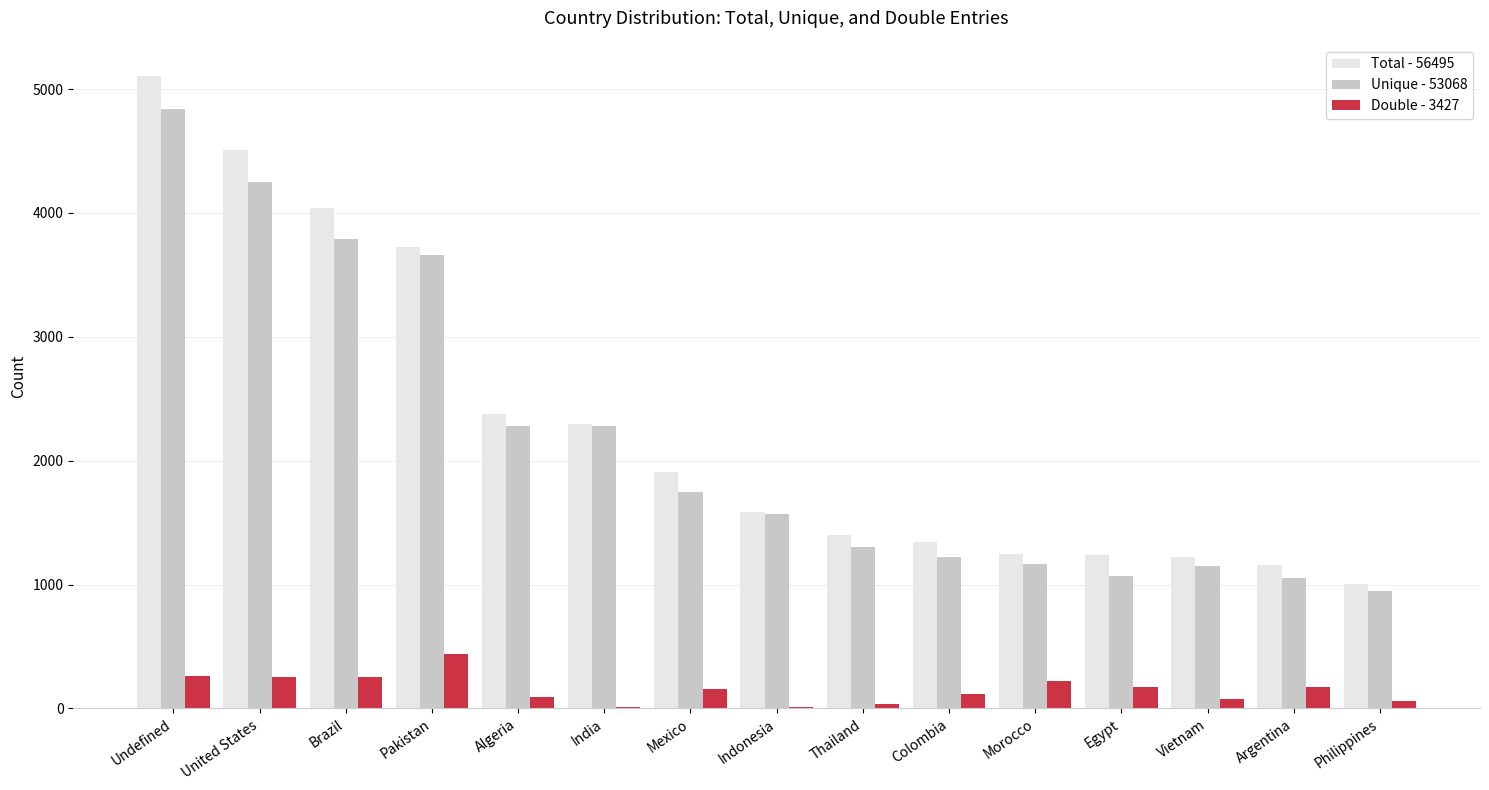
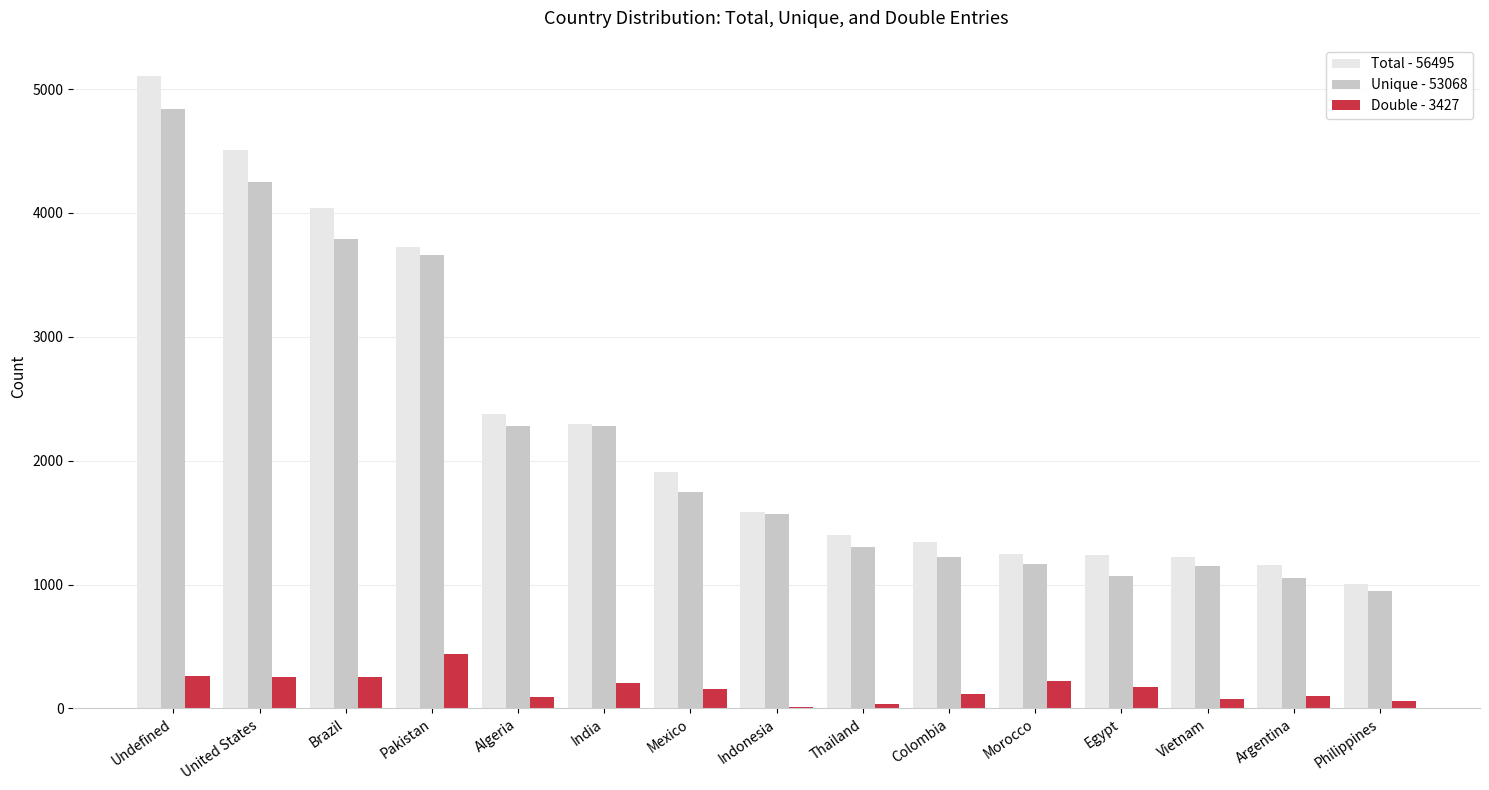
Double - 3427, India: 20 -> 210
Double - 3427, Argentina: 170 -> 100
